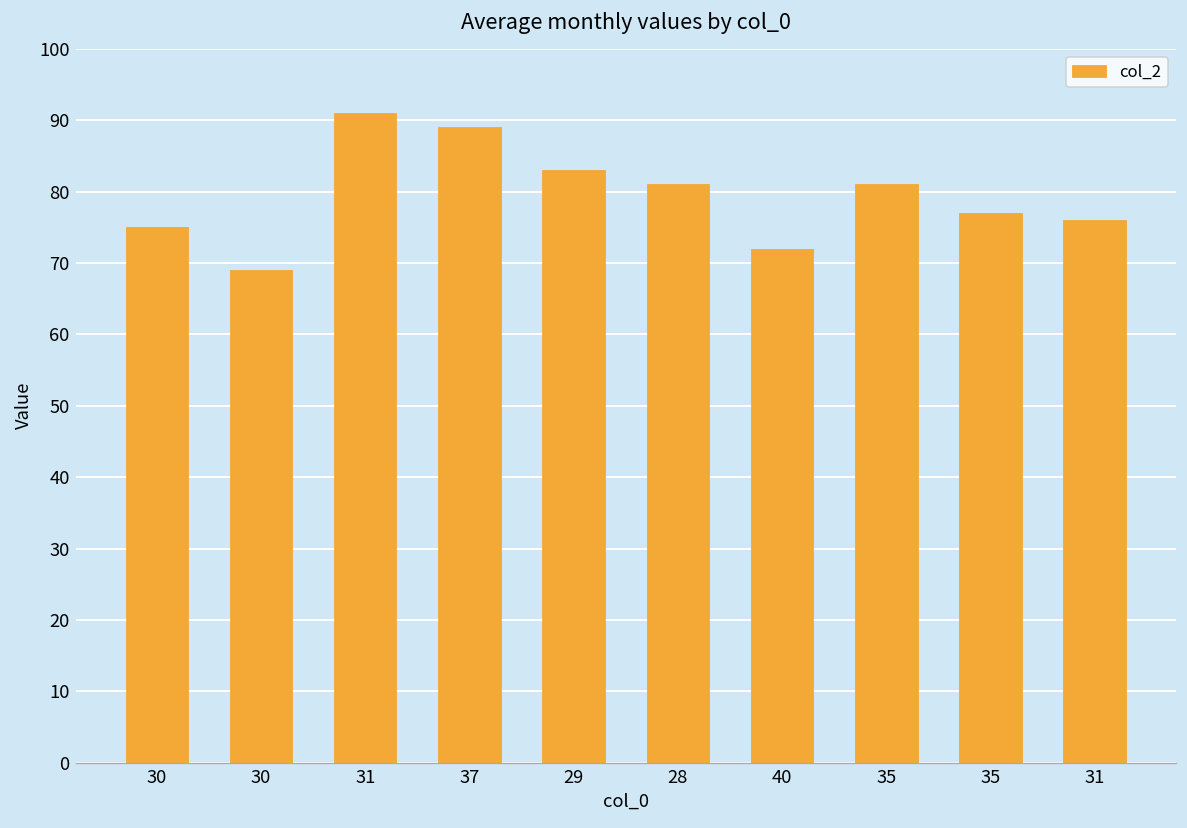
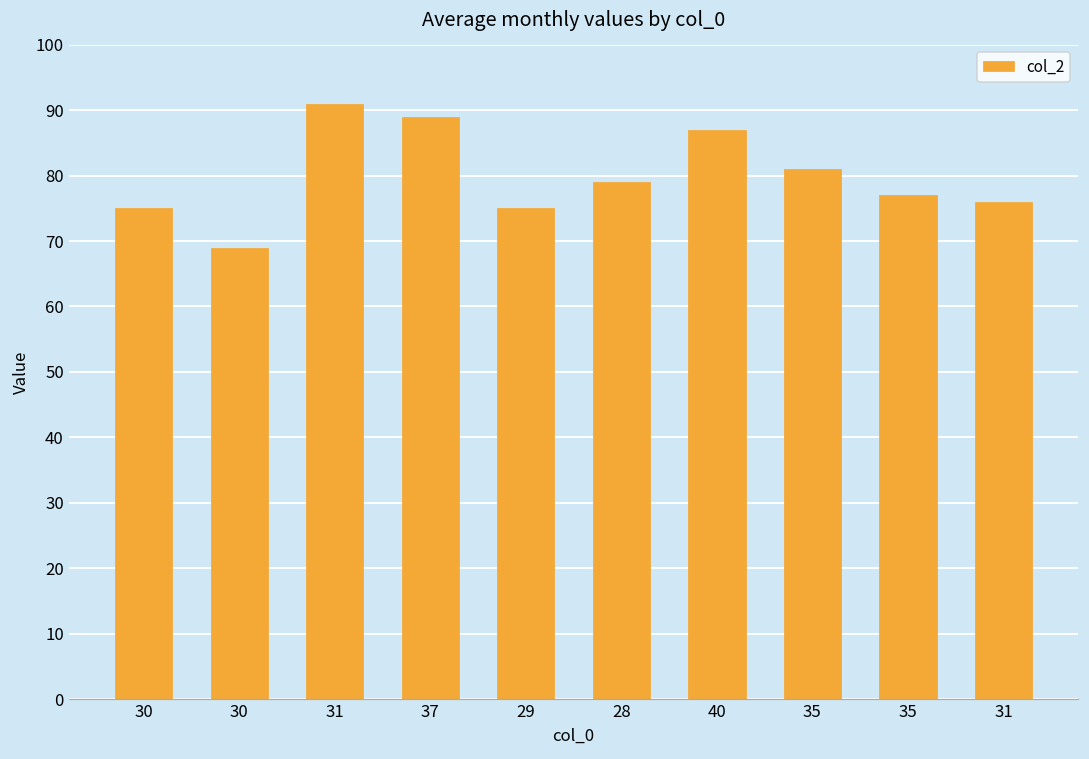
29: 83 -> 75
28: 81 -> 79
40: 72 -> 87
